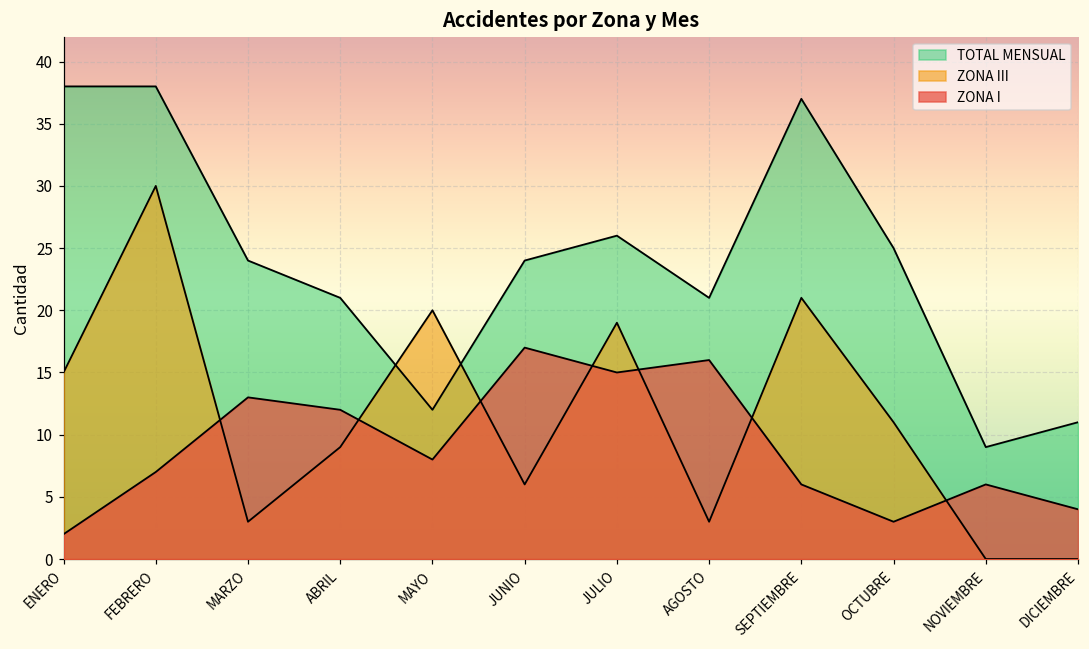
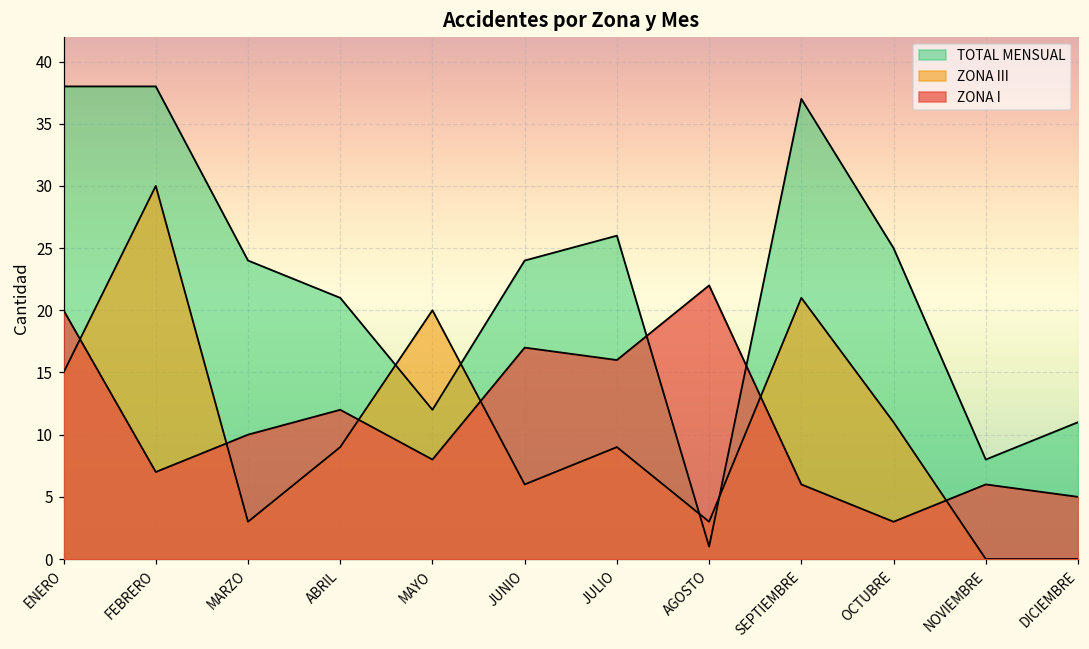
ZONA I, ENERO: 2 -> 20
ZONA I, MARZO: 13 -> 10
ZONA III, JULIO: 19 -> 9
ZONA I, JULIO: 15 -> 16
TOTAL MENSUAL, AGOSTO: 21 -> 1
ZONA I, AGOSTO: 16 -> 22
TOTAL MENSUAL, NOVIEMBRE: 9 -> 8
ZONA I, DICIEMBRE: 4 -> 5
